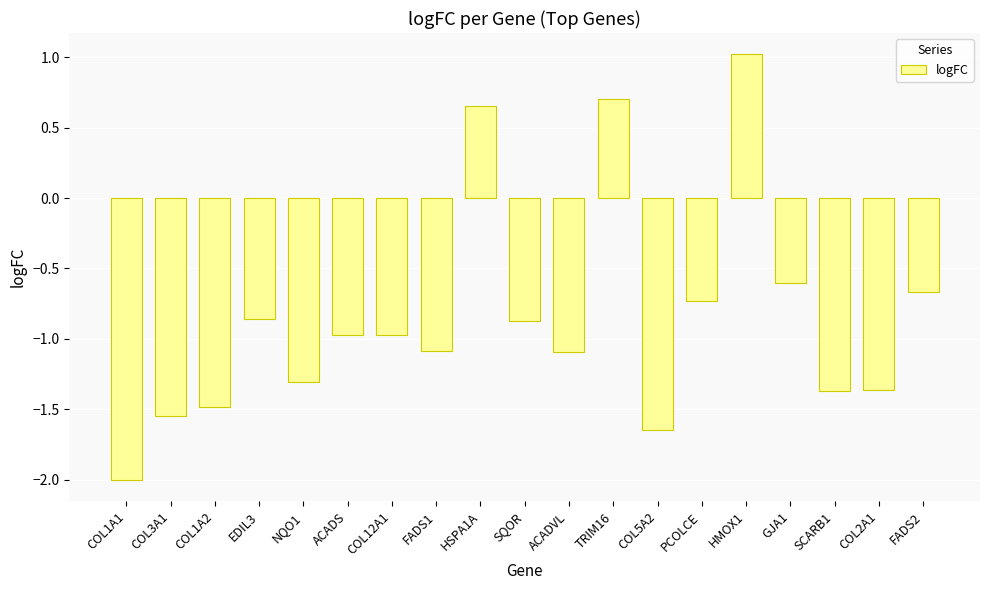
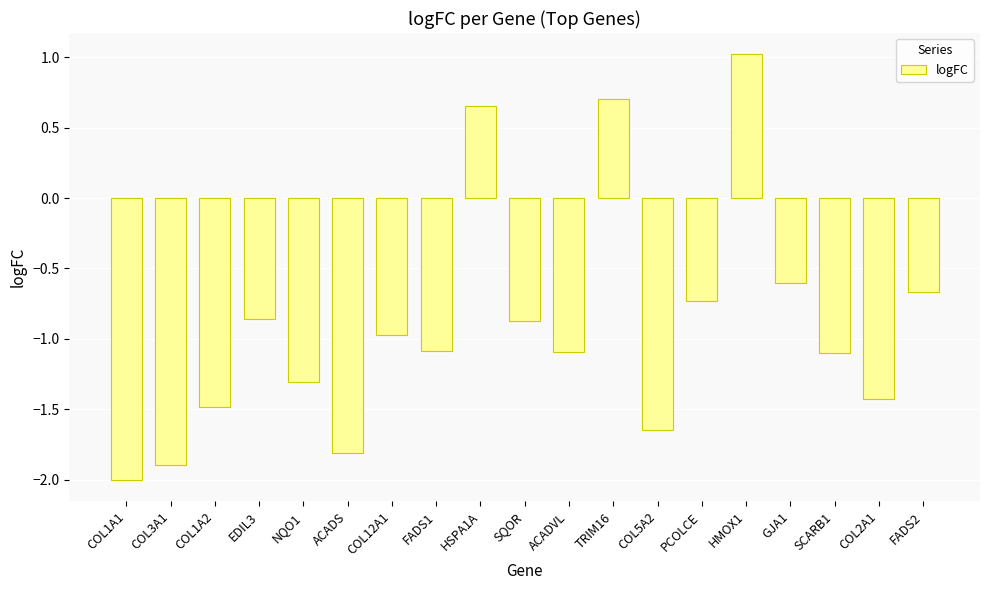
COL3A1: -1.55 -> -1.89
ACADS: -0.97 -> -1.81
SCARB1: -1.37 -> -1.10
COL2A1: -1.36 -> -1.43
